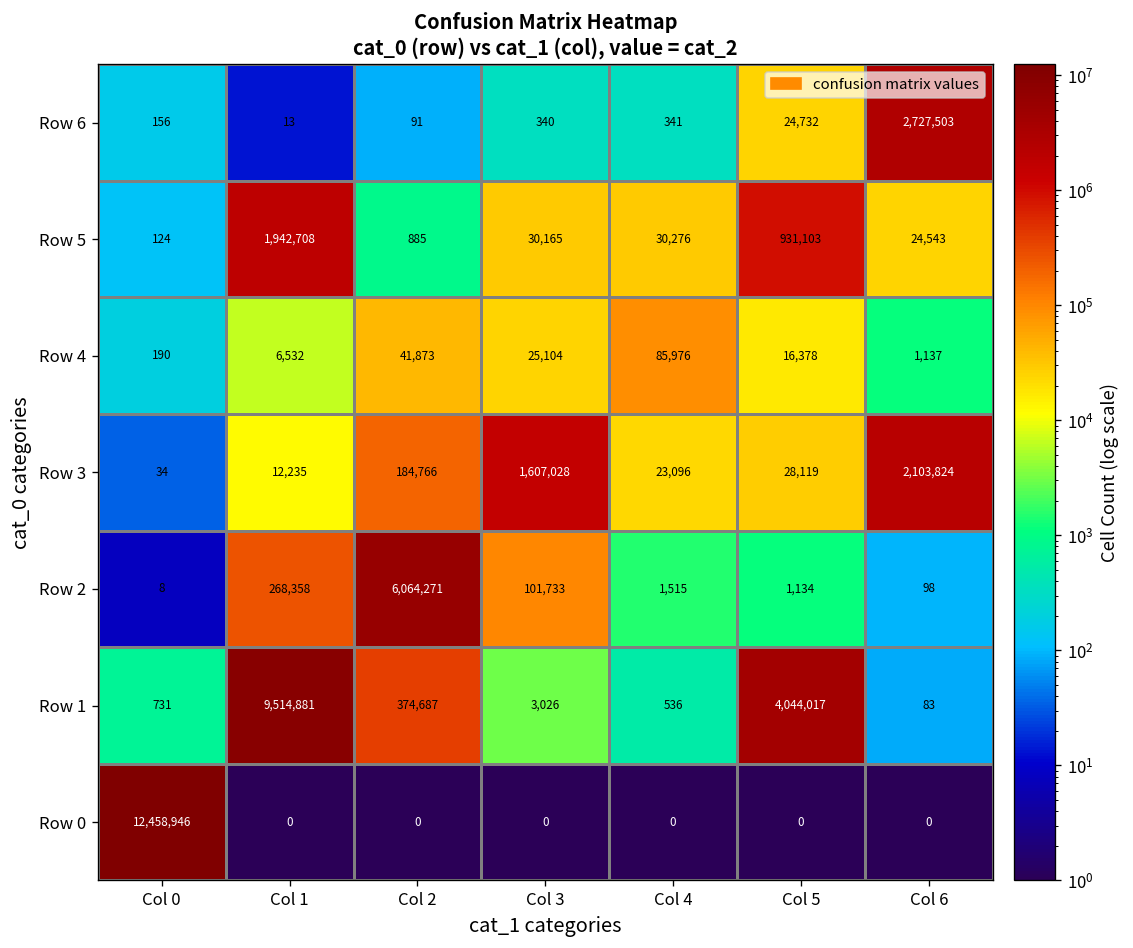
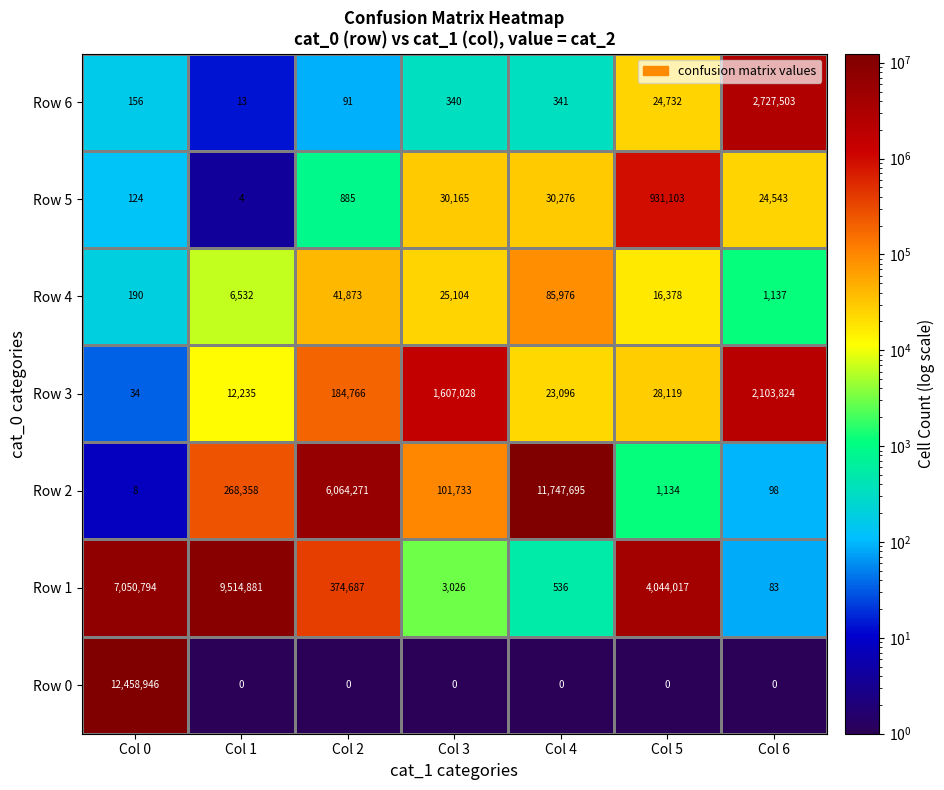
Row 5, Col 1: 1,942,708 -> 4
Row 2, Col 4: 1,515 -> 11,747,695
Row 1, Col 0: 731 -> 7,050,794
